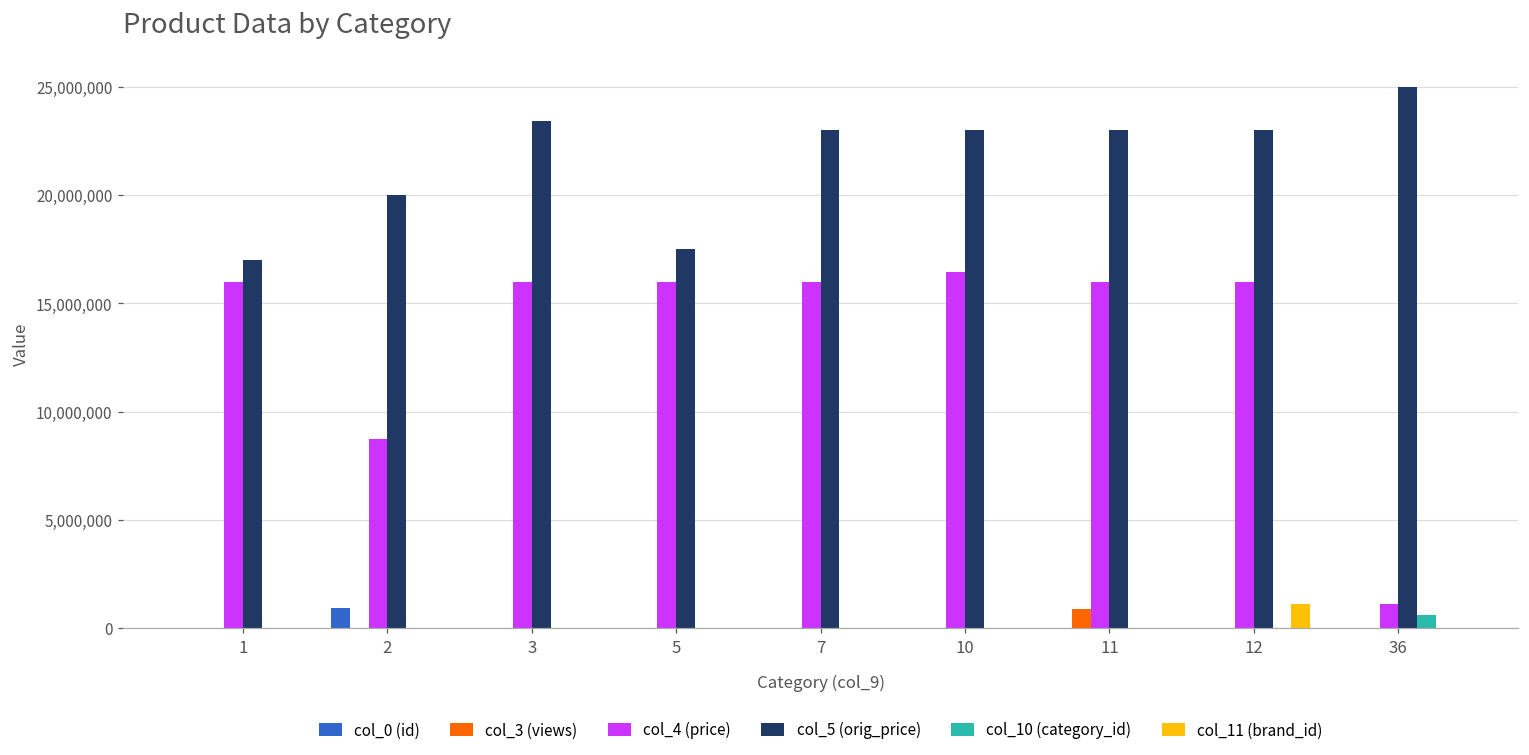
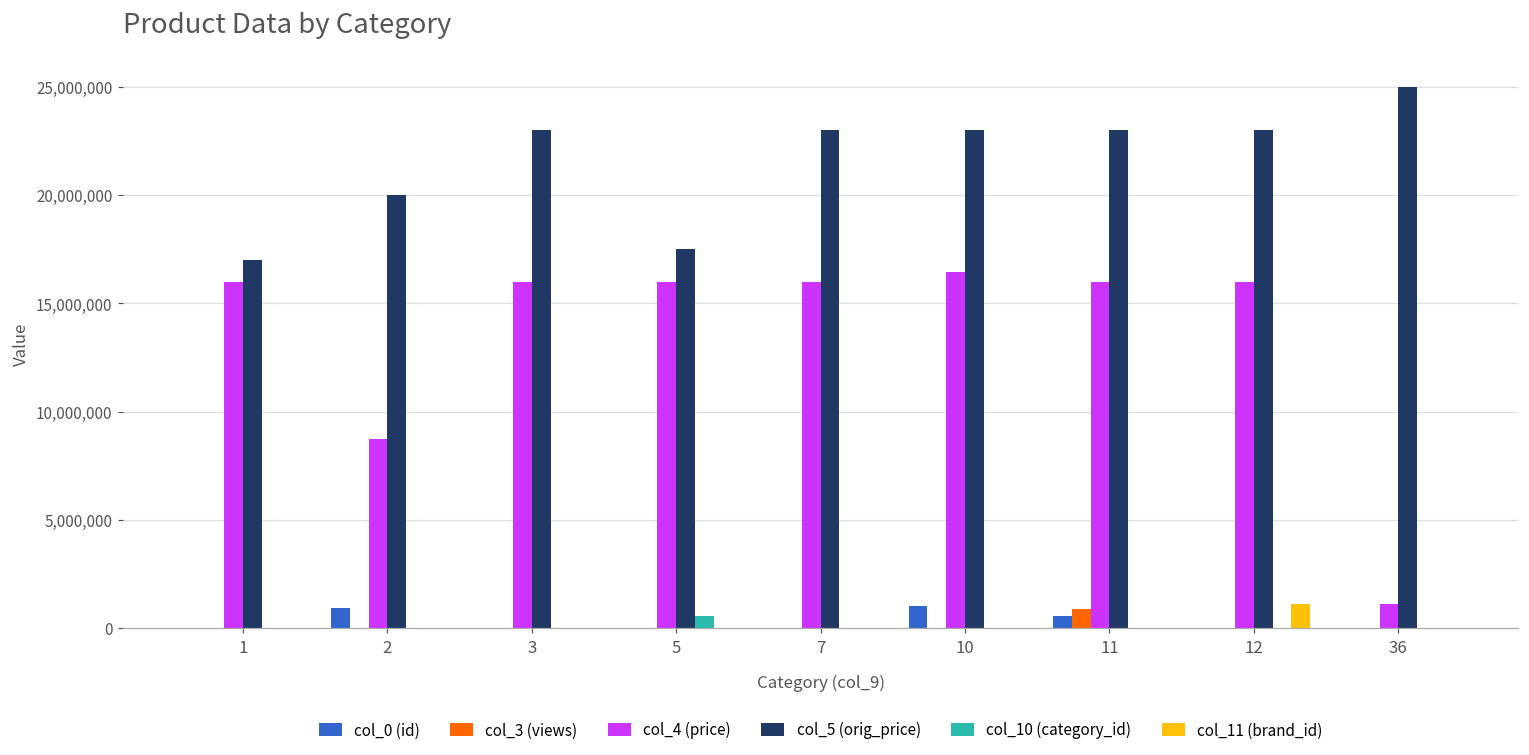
col_5 (orig_price), 3: 23,400,000 -> 23,000,000
col_10 (category_id), 5: 0 -> 600,000
col_0 (id), 10: 0 -> 1,000,000
col_0 (id), 11: 0 -> 600,000
col_10 (category_id), 36: 600,000 -> 0
